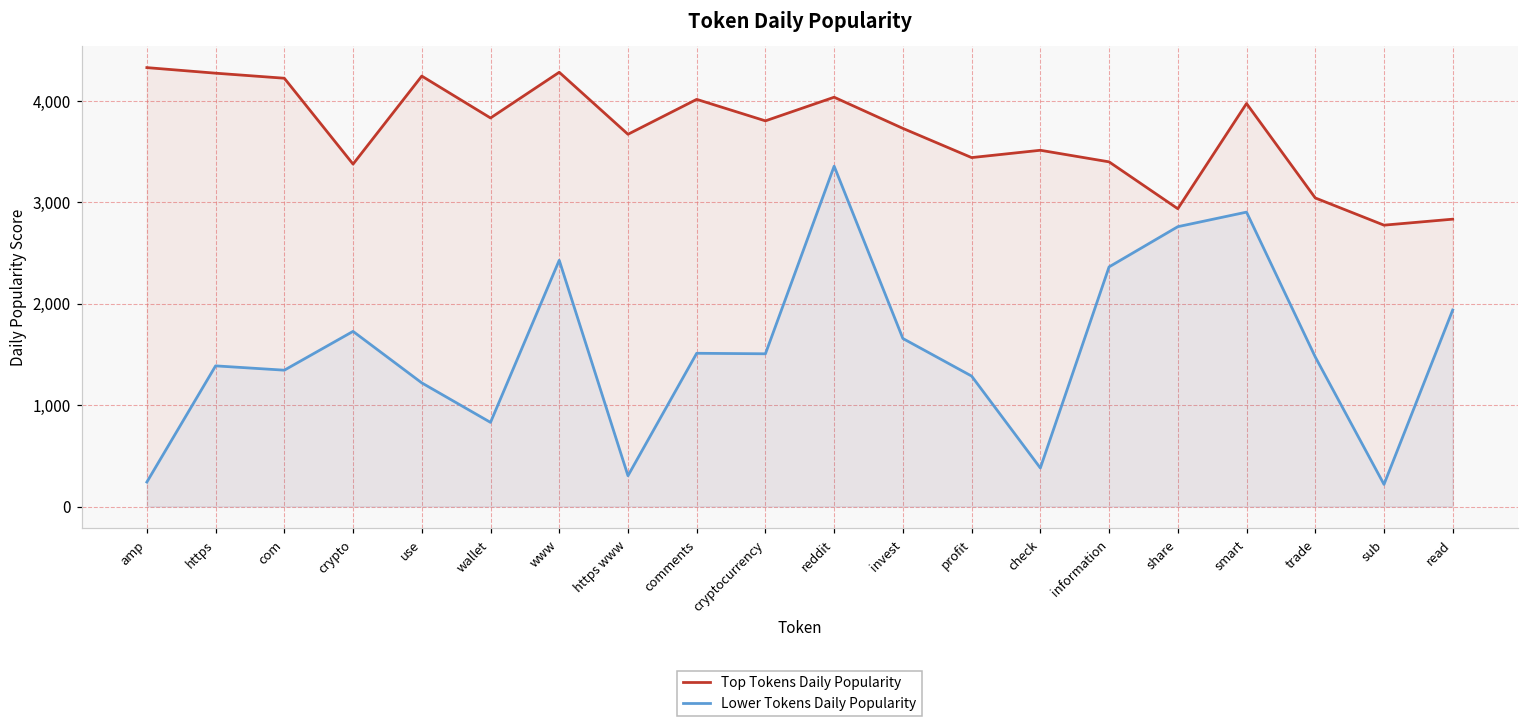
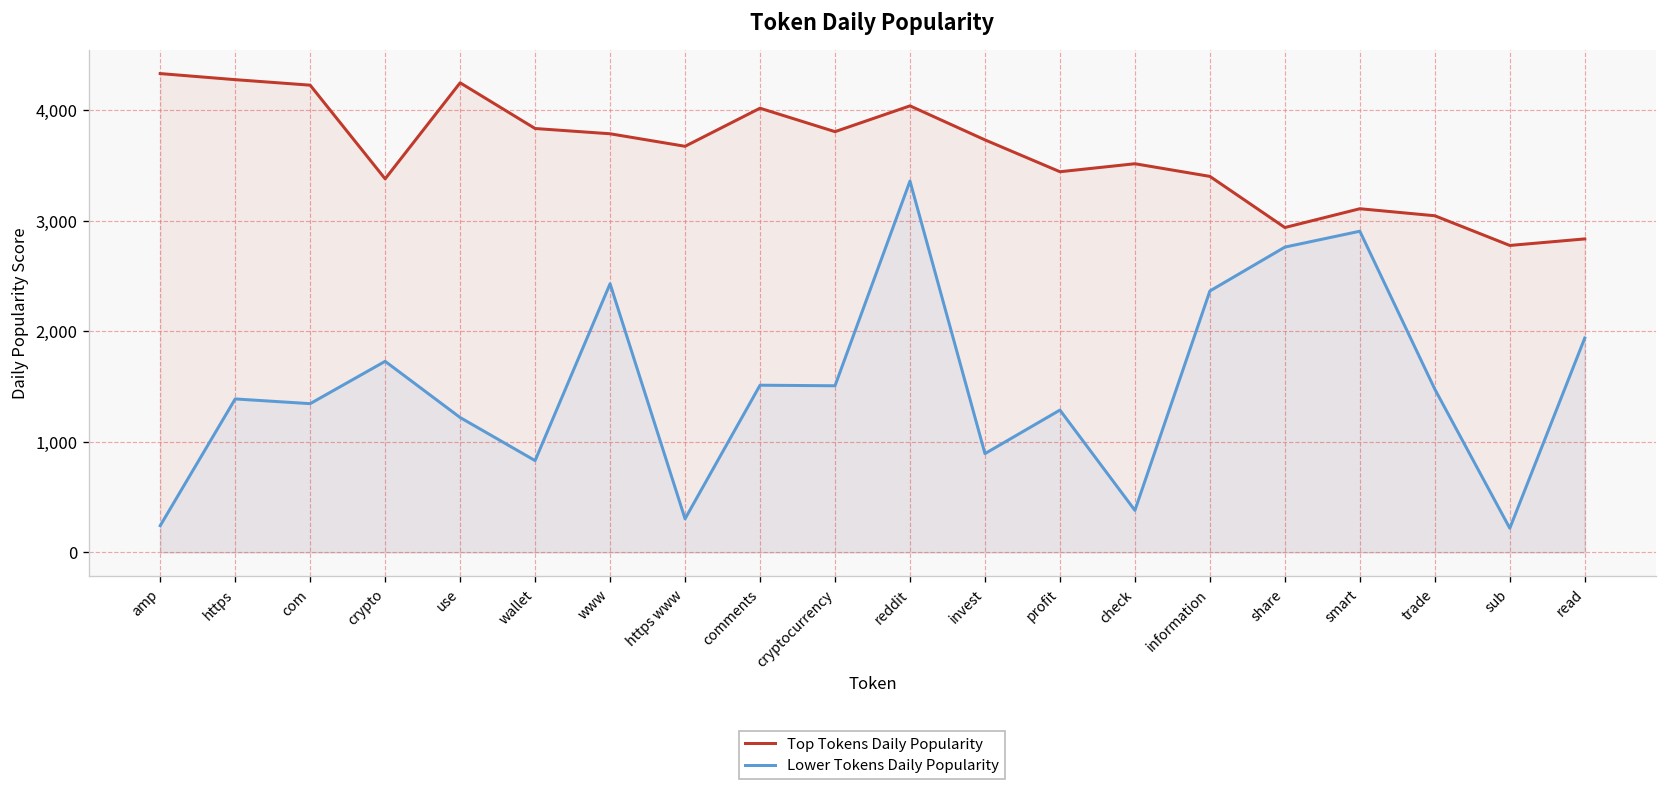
Top Tokens Daily Popularity, www: 4,300 -> 3,800
Lower Tokens Daily Popularity, invest: 1,700 -> 900
Top Tokens Daily Popularity, smart: 4,000 -> 3,100
